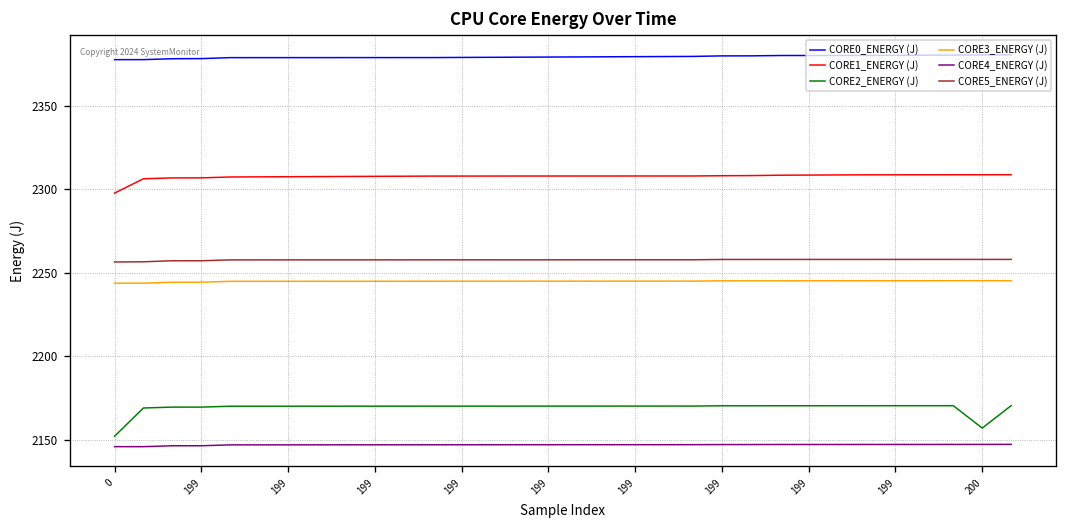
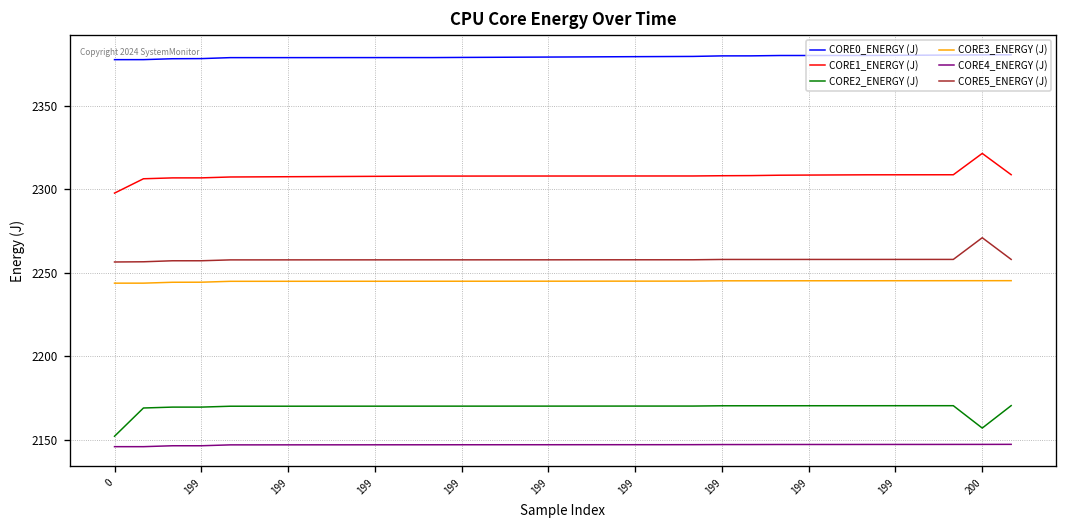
CORE1_ENERGY (J), 200: 2309 -> 2322
CORE5_ENERGY (J), 200: 2258 -> 2271
